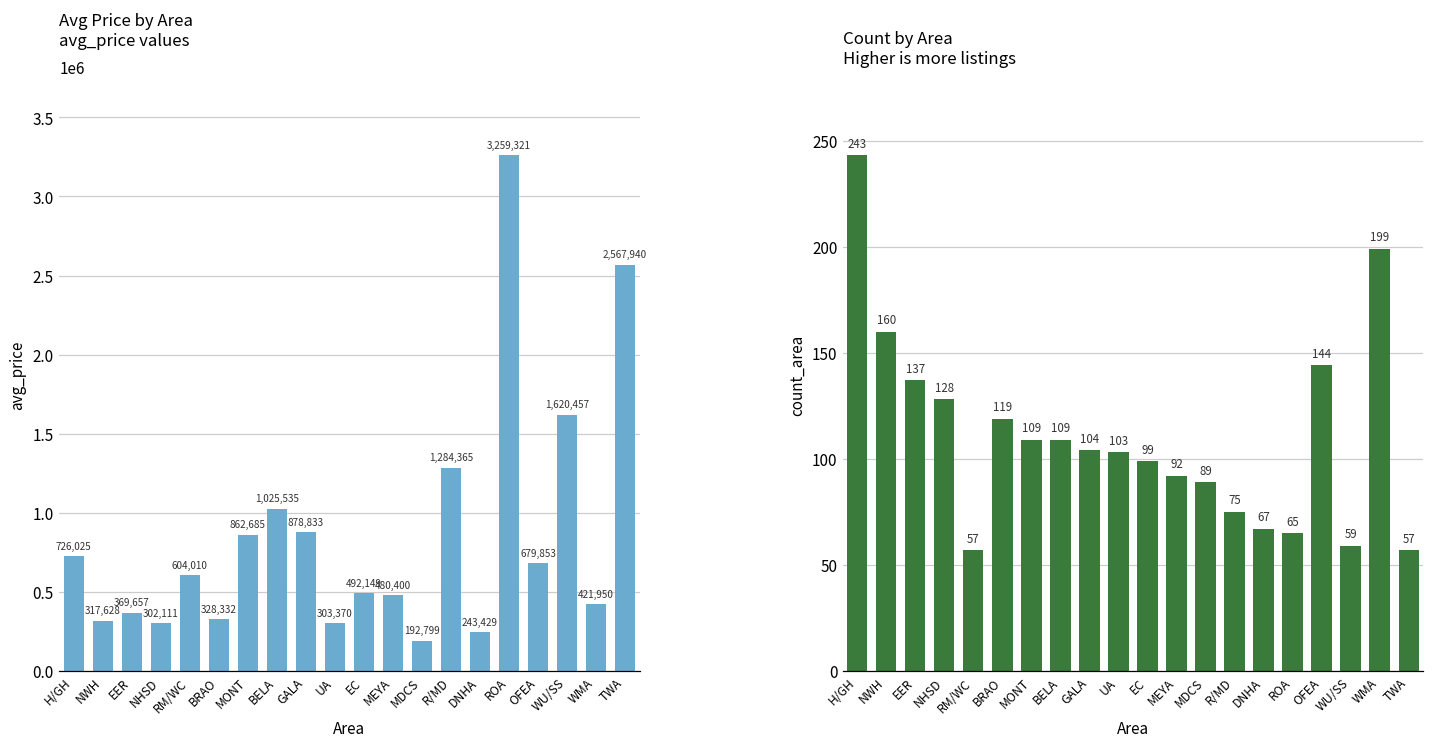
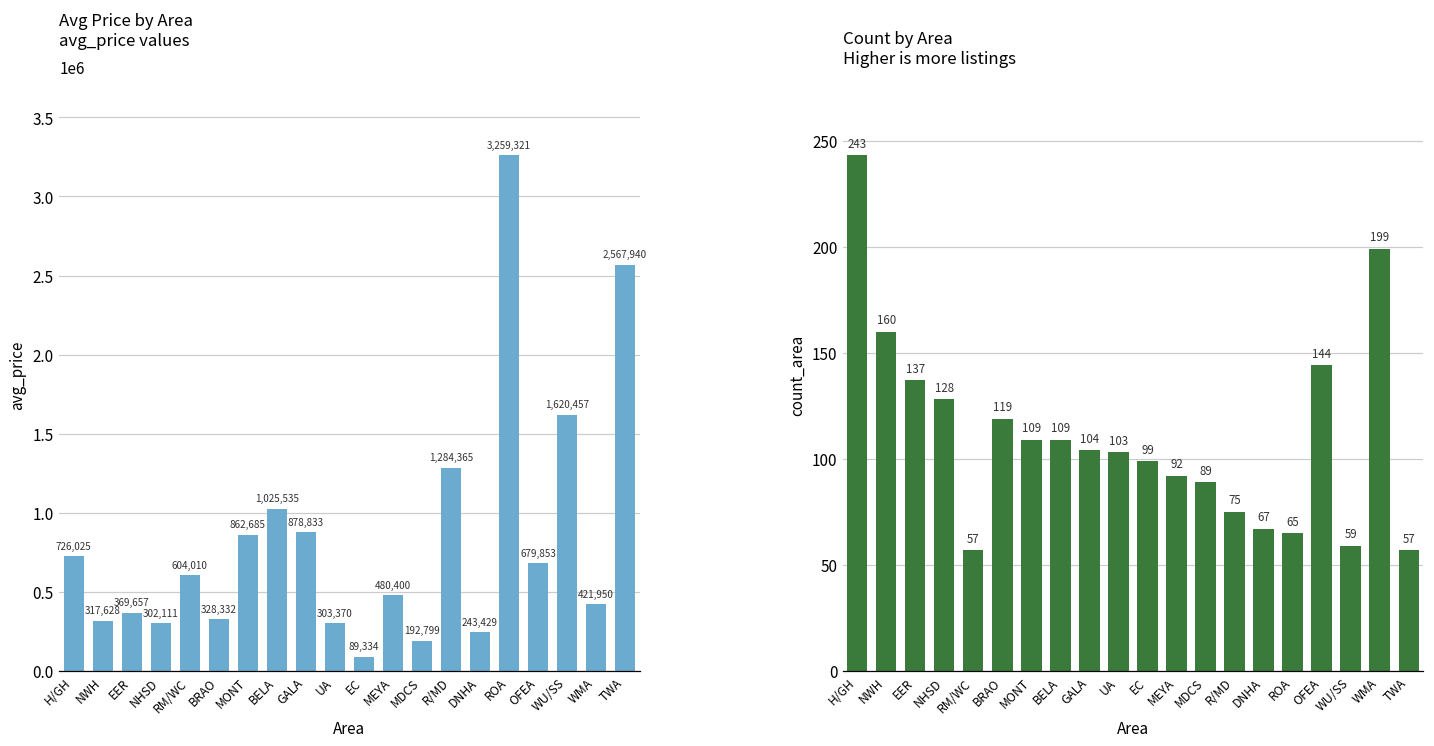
Avg Price by Area avg_price values, EC: 492,149 -> 89,334
